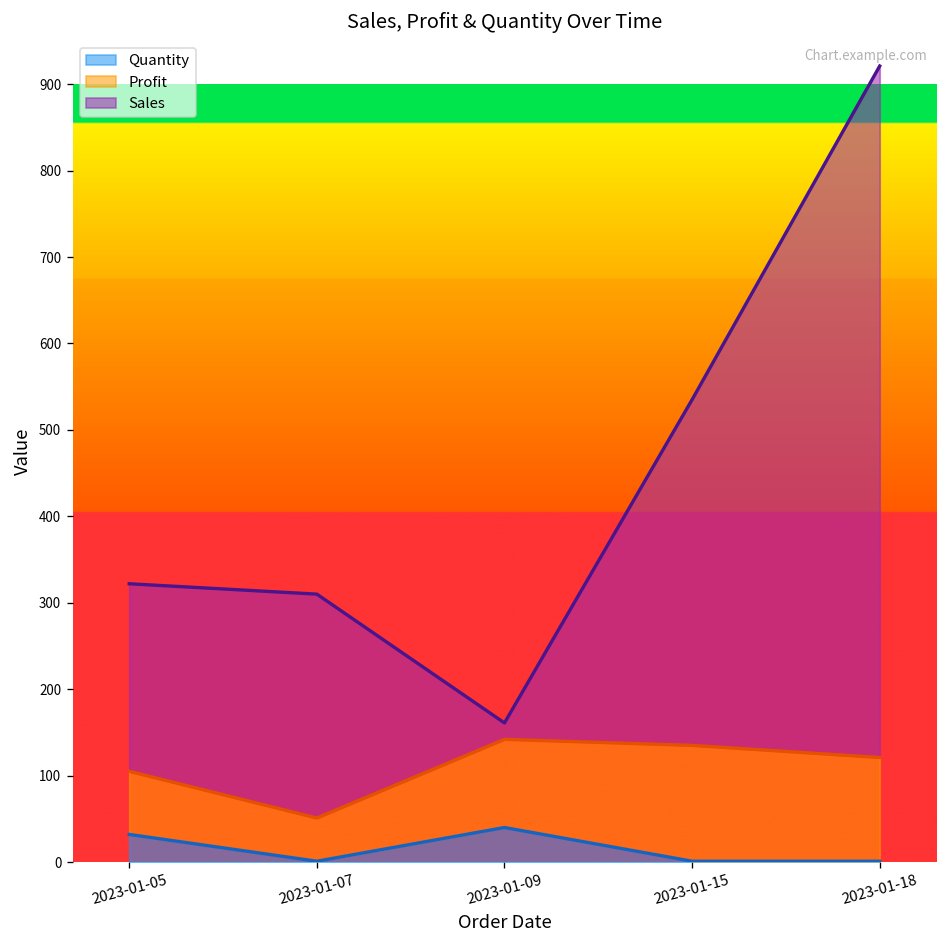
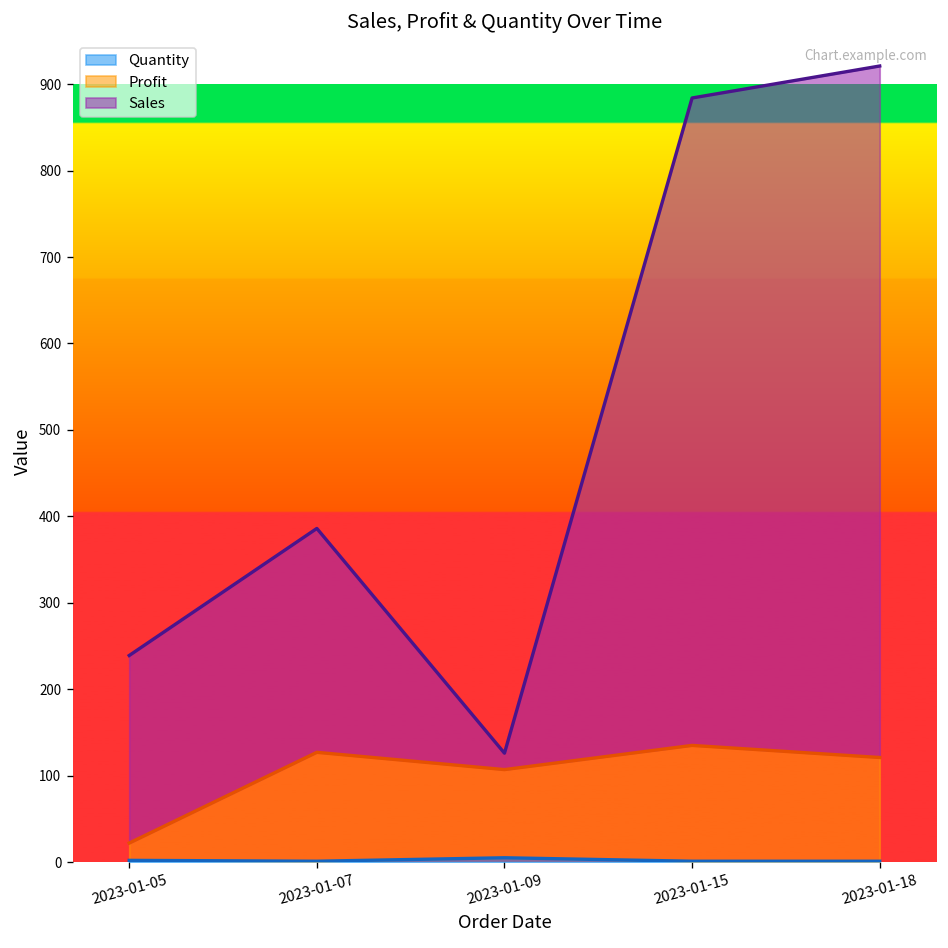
Quantity, 2023-01-05: 30 -> 0
Profit, 2023-01-05: 70 -> 20
Profit, 2023-01-07: 50 -> 130
Quantity, 2023-01-09: 40 -> 10
Sales, 2023-01-15: 400 -> 750
